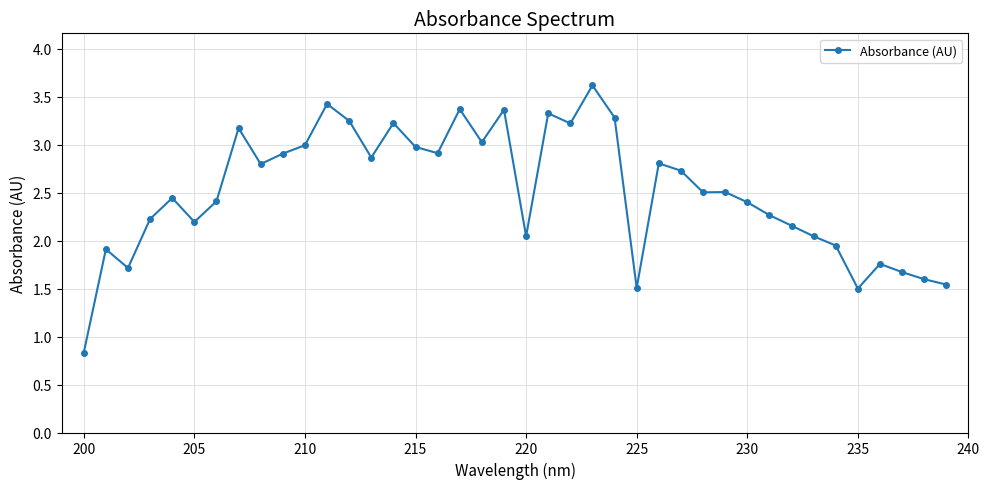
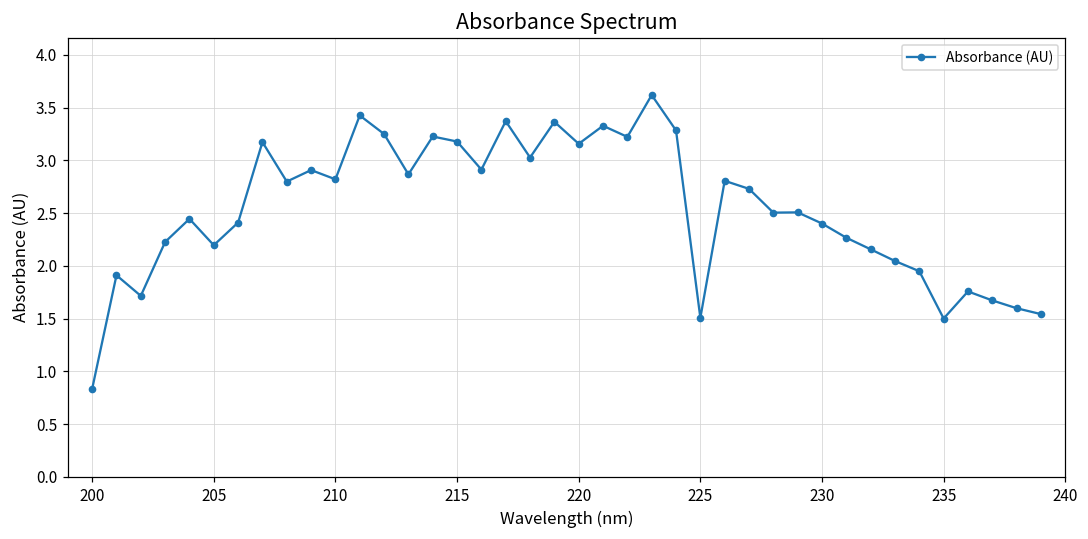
210: 3.0 -> 2.8
215: 3.0 -> 3.2
220: 2.0 -> 3.2
